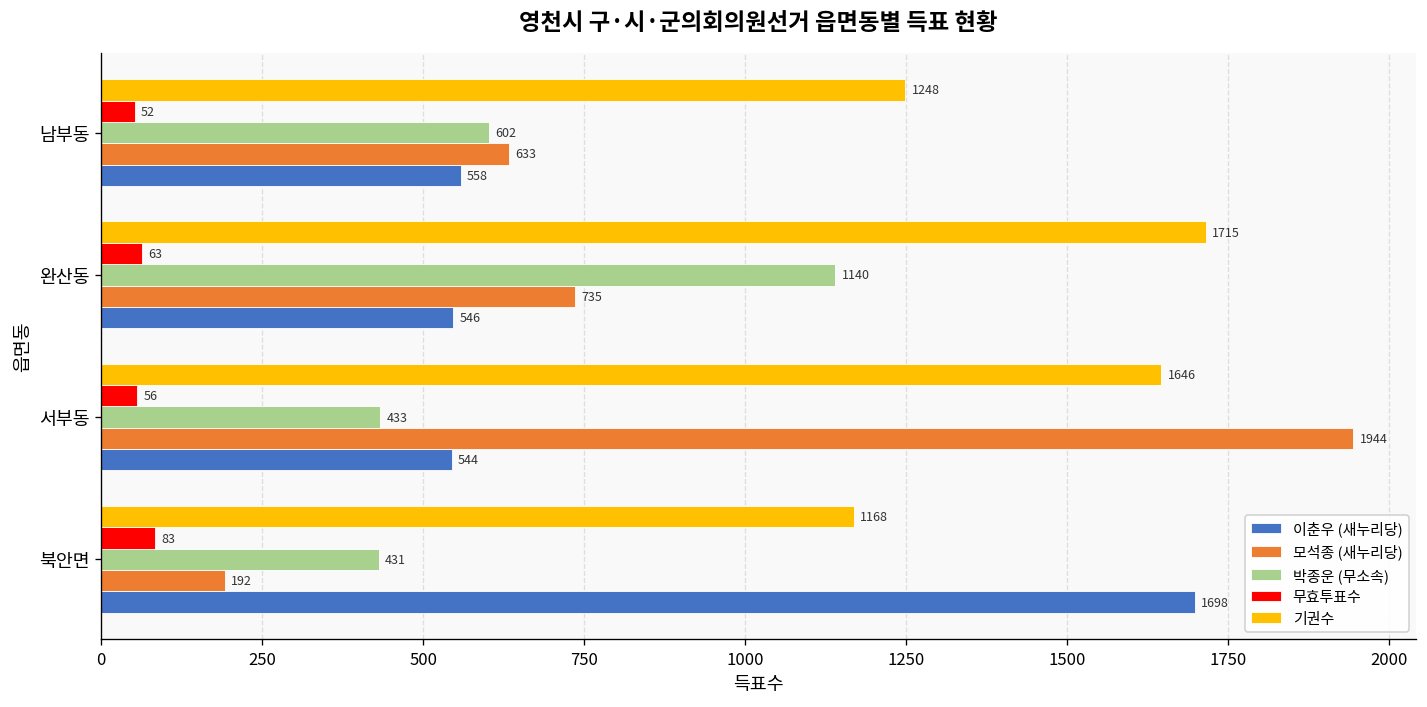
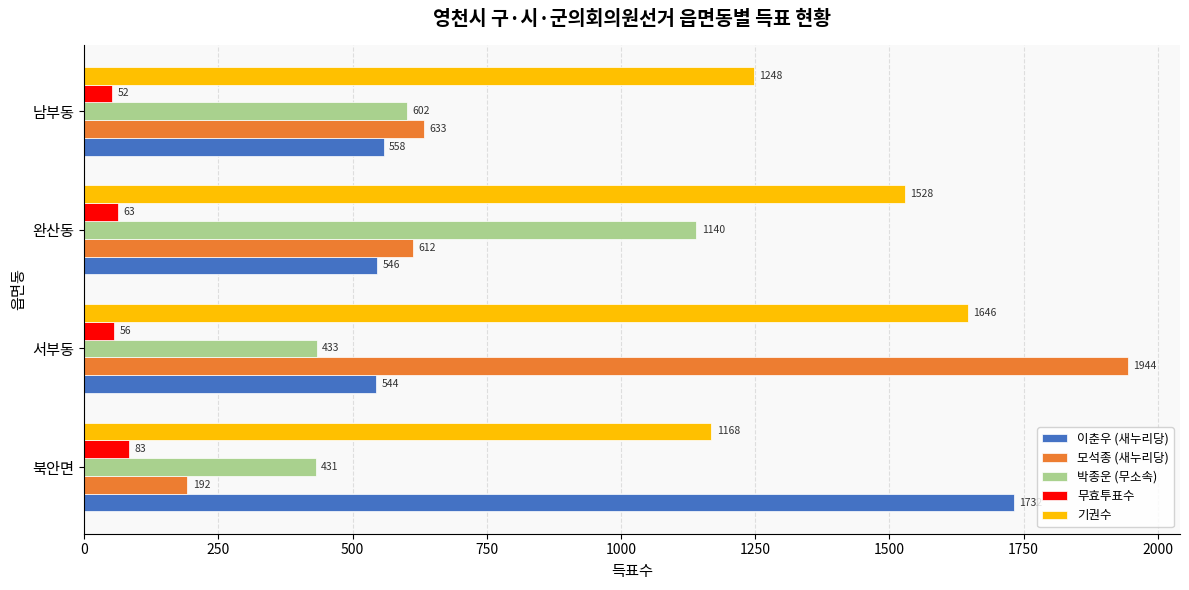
기권수, 완산동: 1715 -> 1528
모석종 (새누리당), 완산동: 735 -> 612
이춘우 (새누리당), 북안면: 1700 -> 1730
